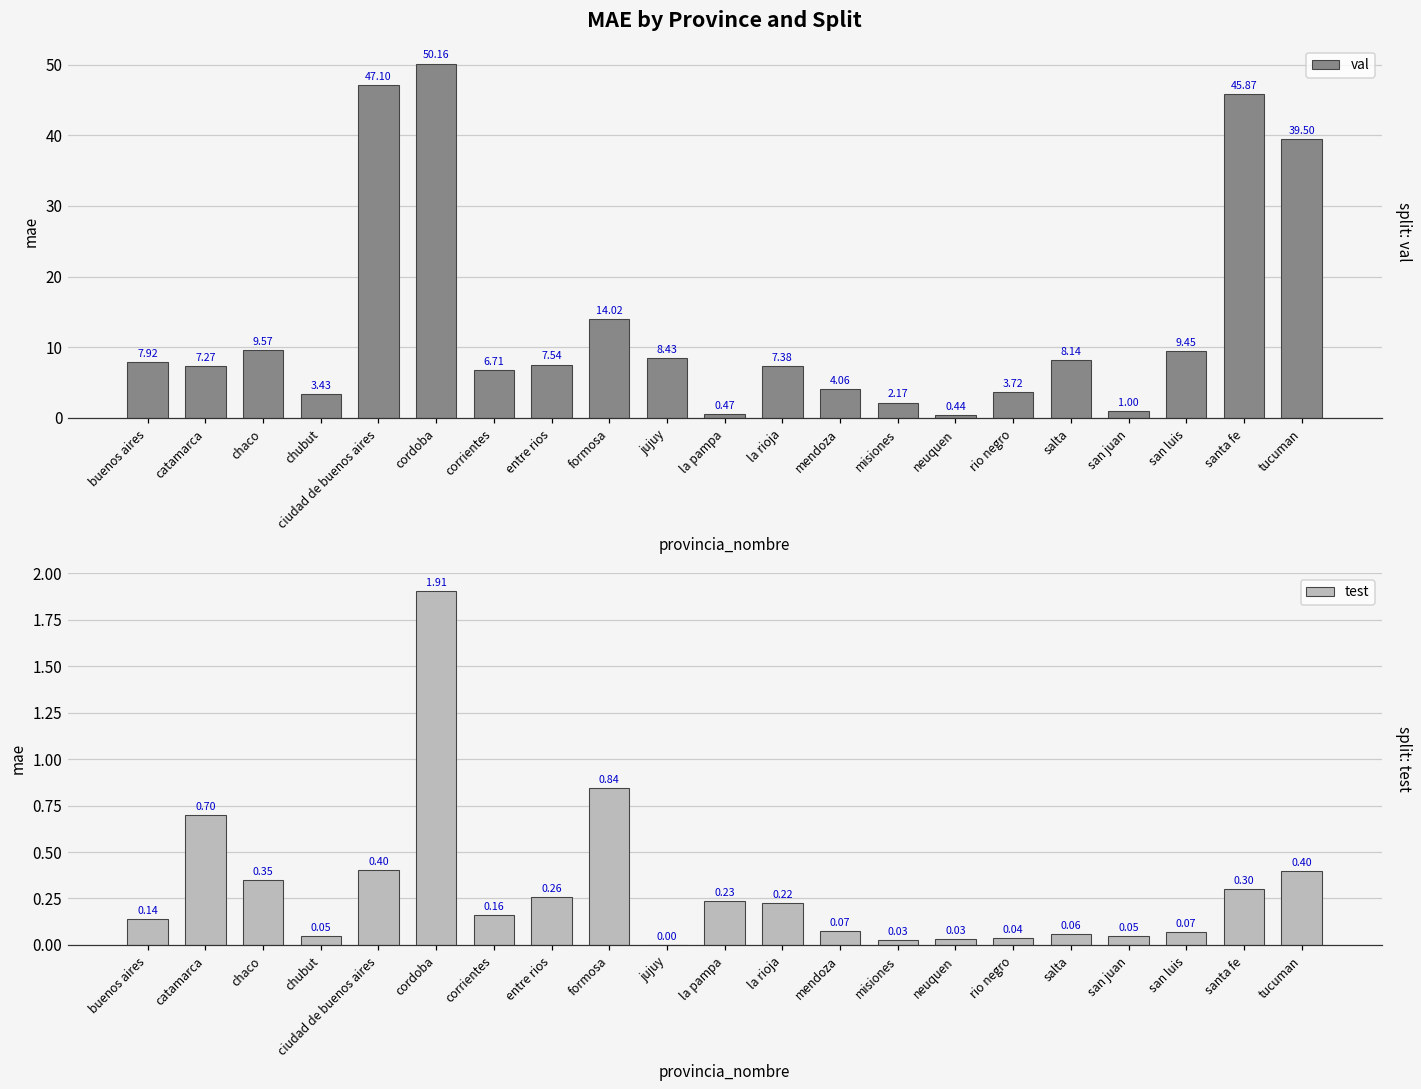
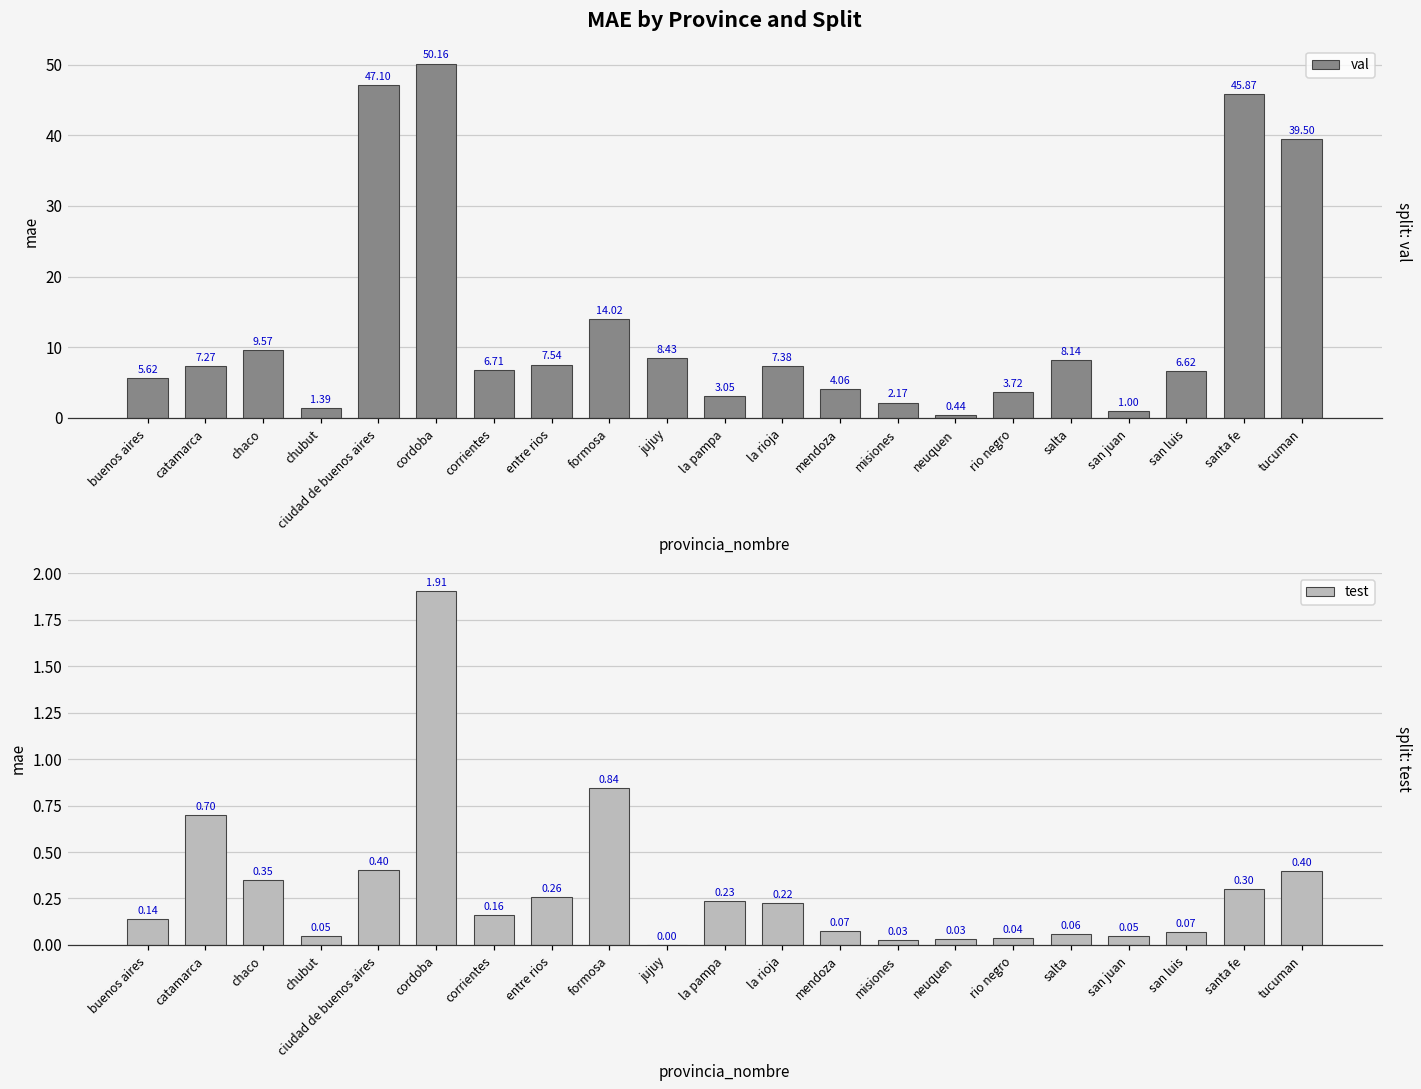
MAE by Province and Split, buenos aires: 7.92 -> 5.62
MAE by Province and Split, chubut: 3.43 -> 1.39
MAE by Province and Split, la pampa: 0.47 -> 3.05
MAE by Province and Split, san luis: 9.45 -> 6.62
